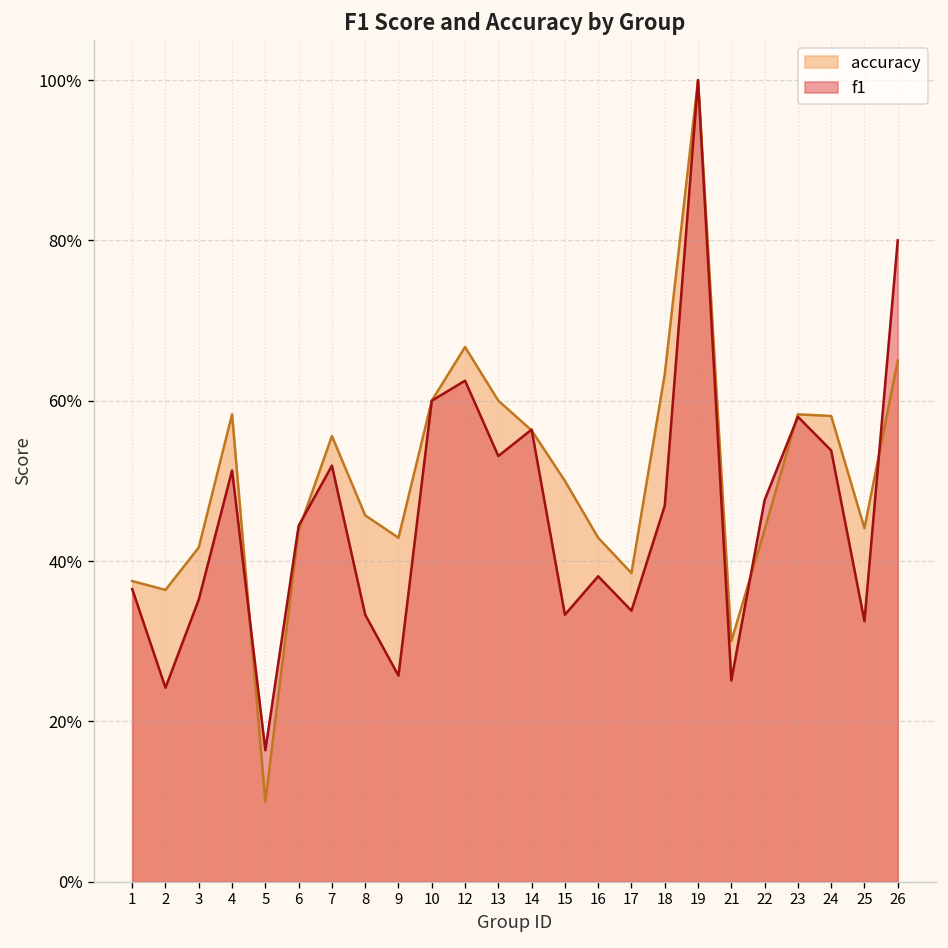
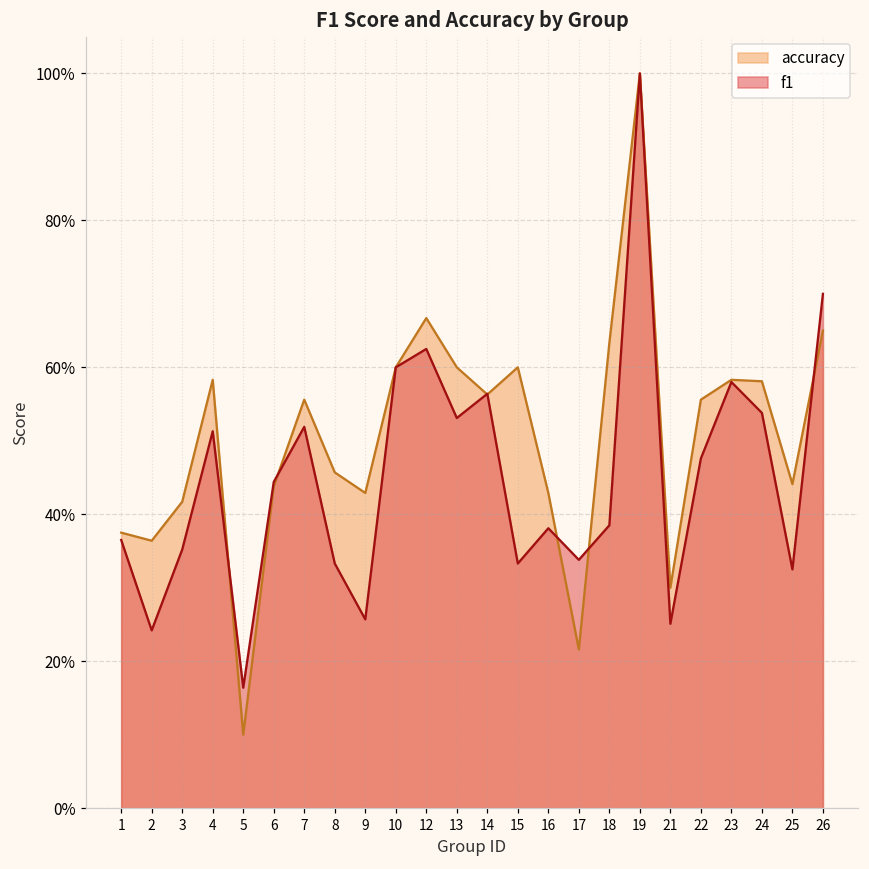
accuracy, 15: 50% -> 60%
accuracy, 17: 39% -> 22%
f1, 18: 47% -> 39%
accuracy, 22: 44% -> 56%
f1, 26: 80% -> 70%
